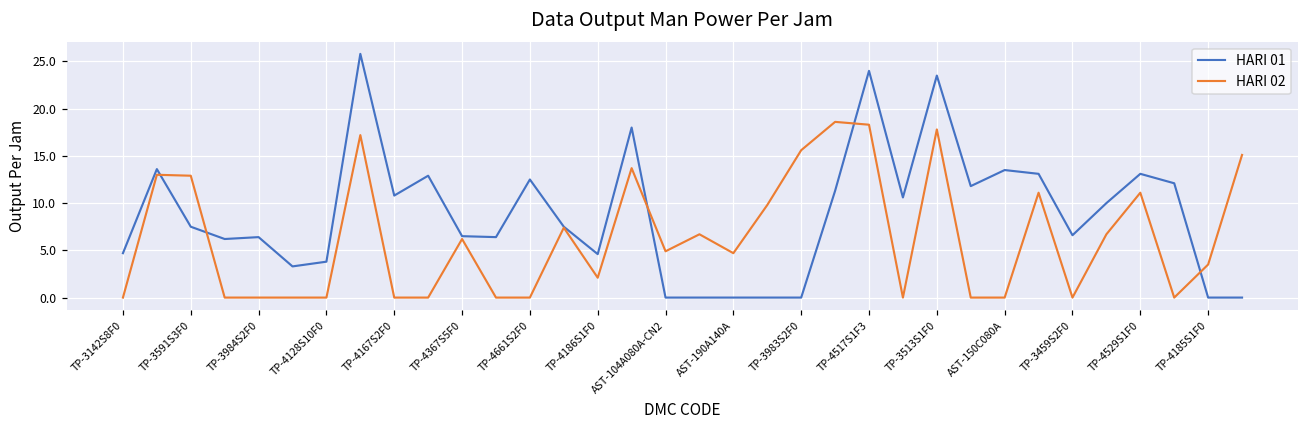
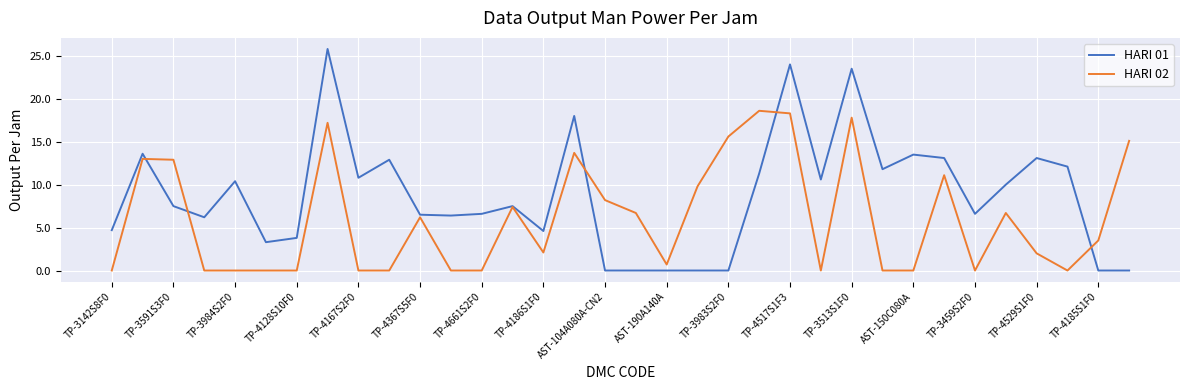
HARI 01, TP-3984S2F0: 6 -> 10
HARI 01, TP-4661S2F0: 13 -> 7
HARI 02, AST-104A080A-CN2: 5 -> 8
HARI 02, AST-190A140A: 5 -> 1
HARI 02, TP-4529S1F0: 11 -> 2
